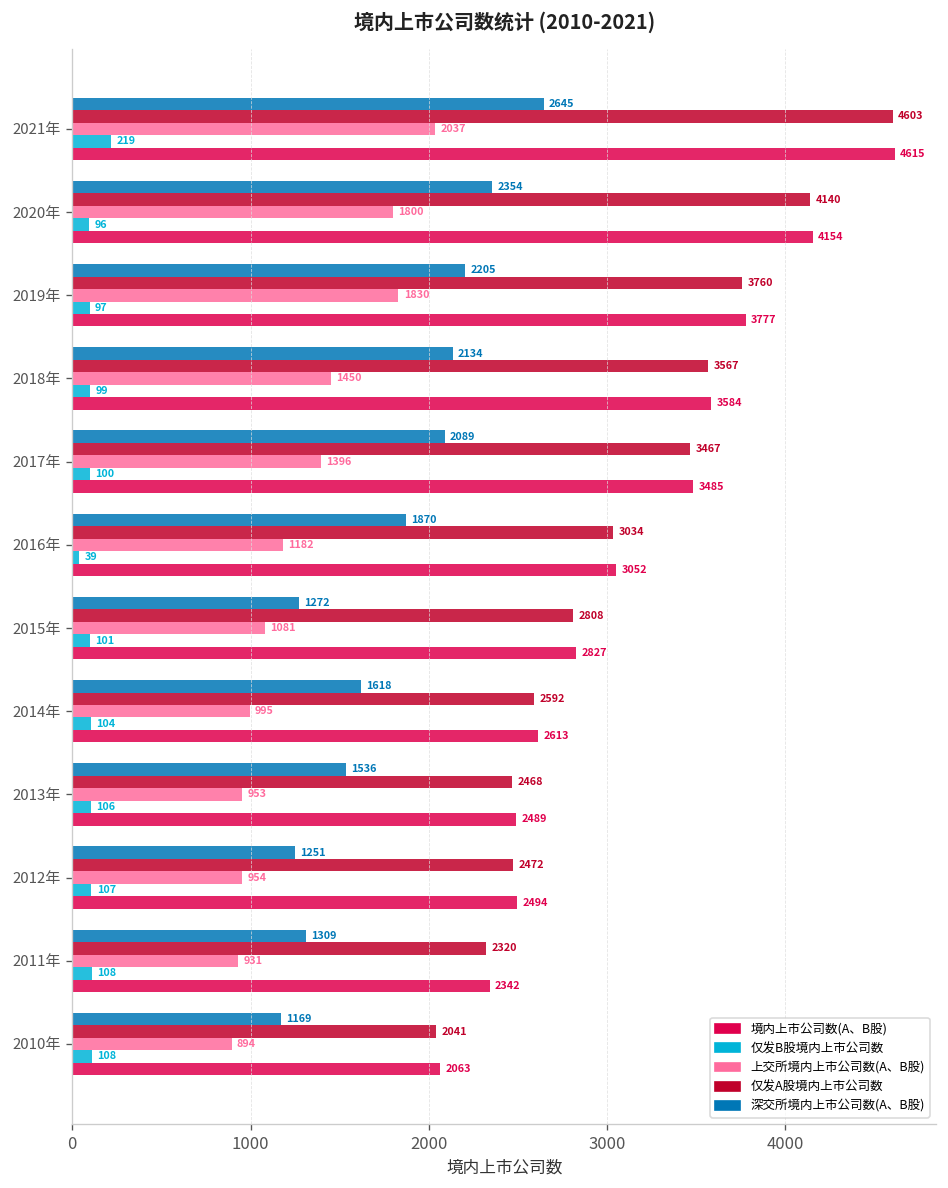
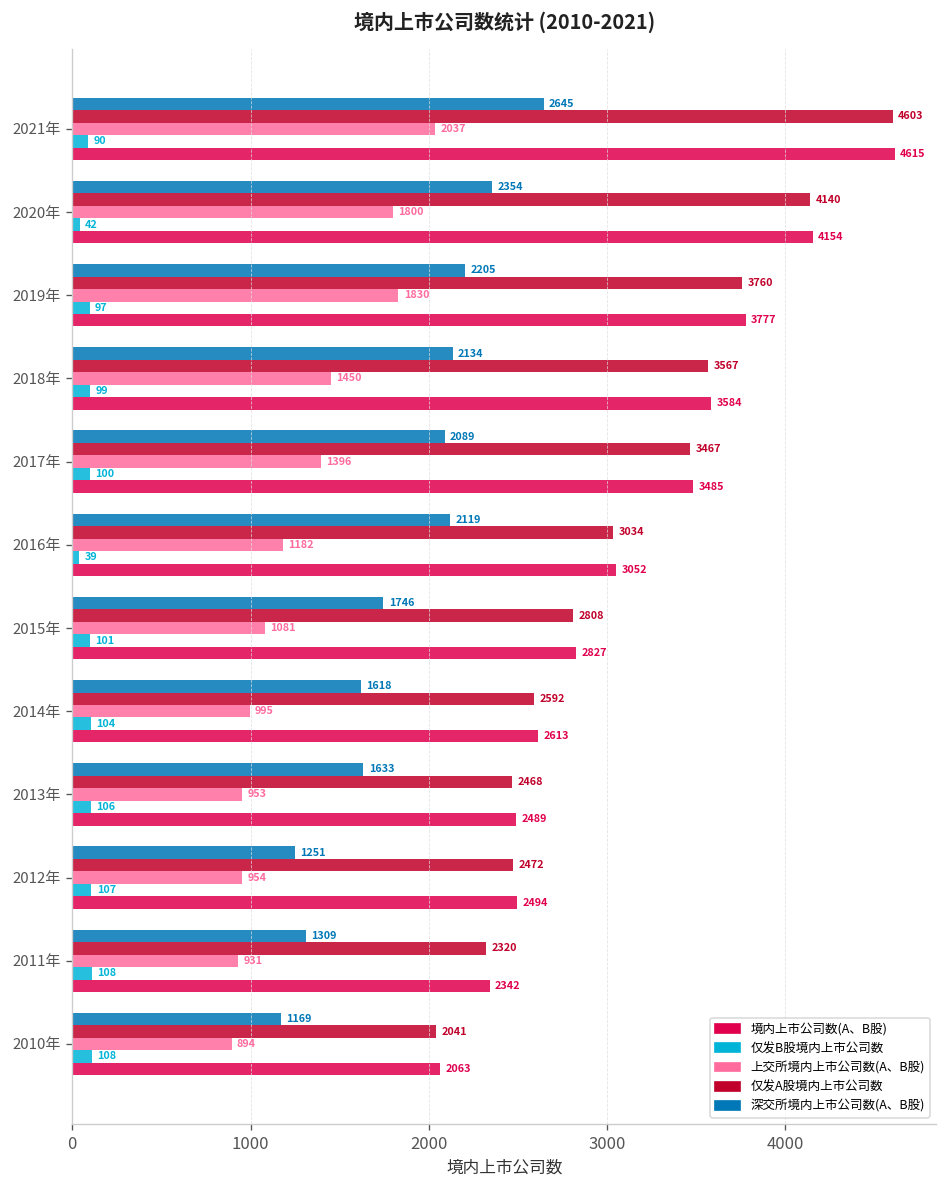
仅发B股境内上市公司数, 2021年: 219 -> 90
仅发B股境内上市公司数, 2020年: 96 -> 42
深交所境内上市公司数(A、B股), 2016年: 1870 -> 2119
深交所境内上市公司数(A、B股), 2015年: 1272 -> 1746
深交所境内上市公司数(A、B股), 2013年: 1536 -> 1633
